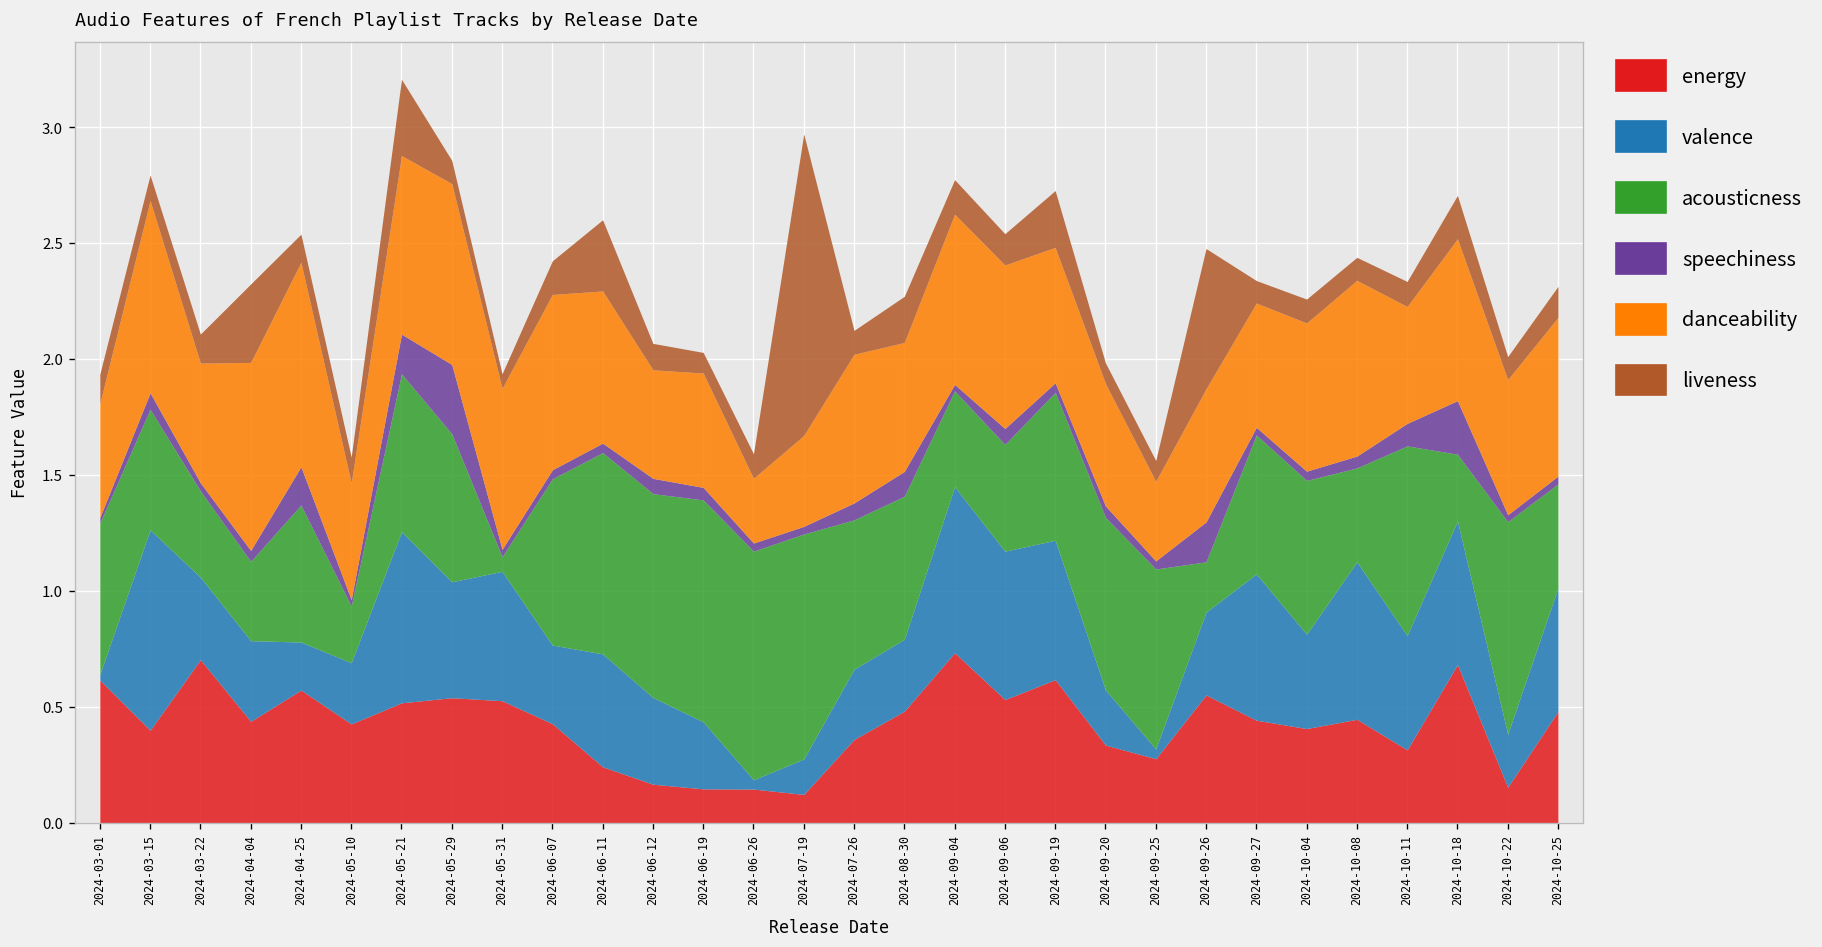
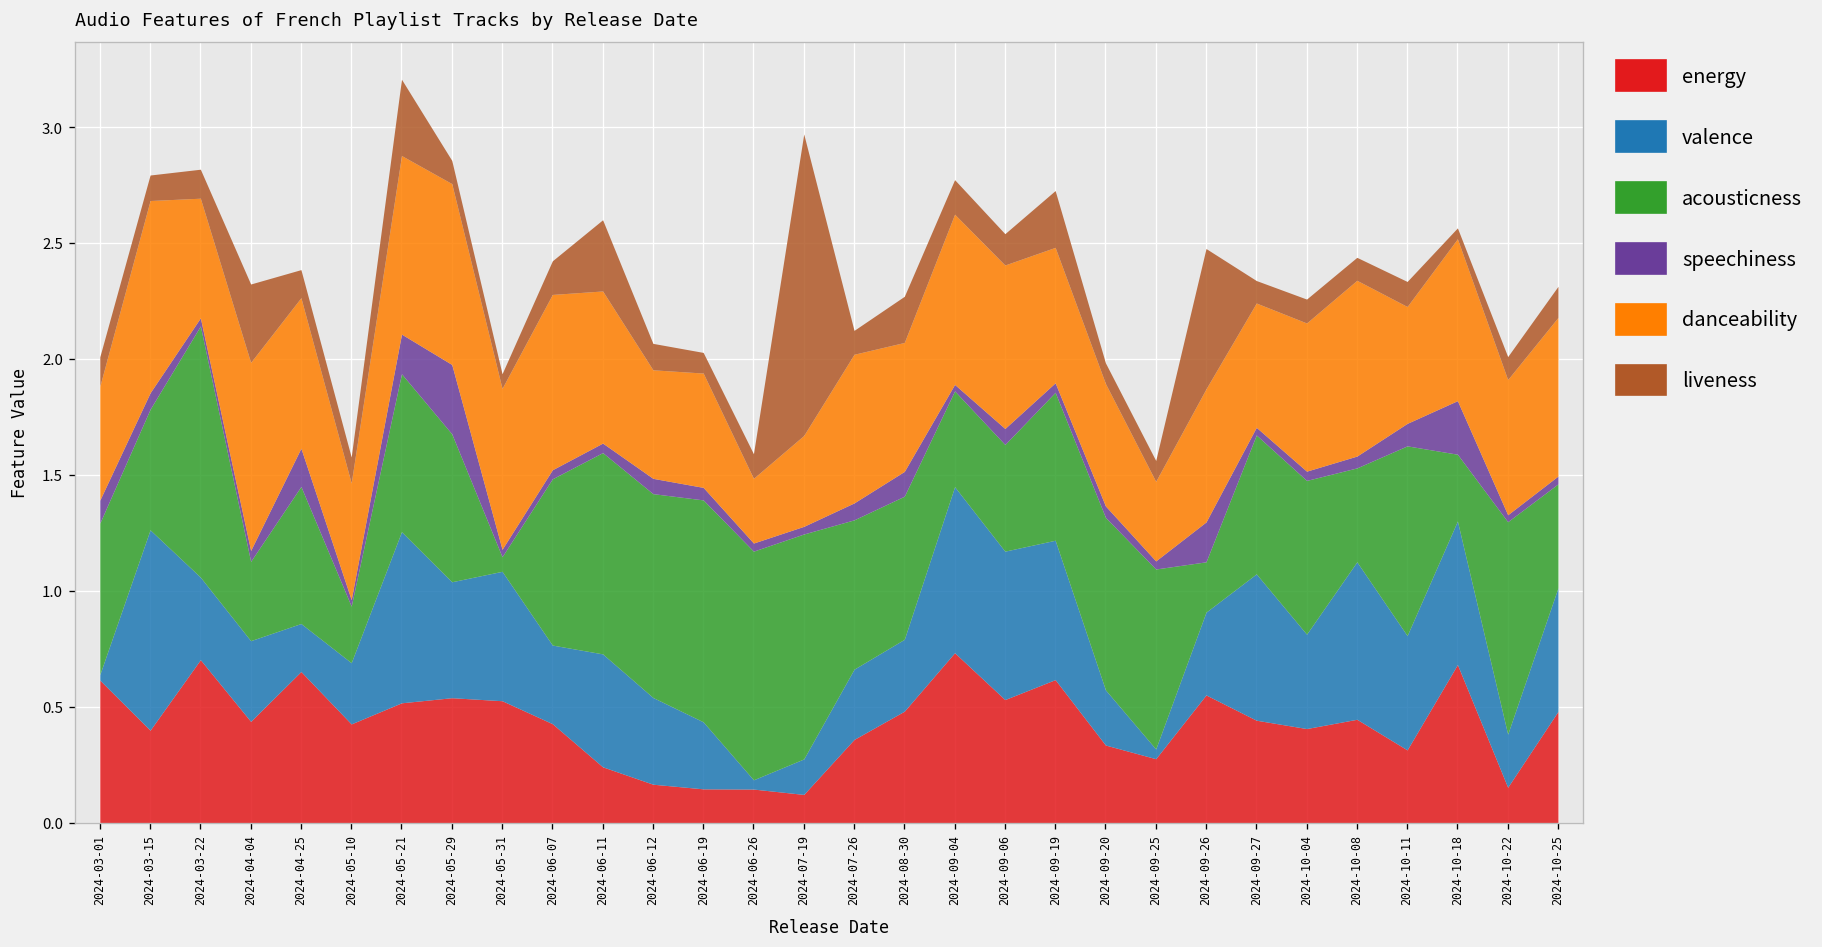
speechiness, 2024-03-01: 0.02 -> 0.10
acousticness, 2024-03-22: 0.37 -> 1.08
energy, 2024-04-25: 0.57 -> 0.65
danceability, 2024-04-25: 0.88 -> 0.65
liveness, 2024-10-18: 0.19 -> 0.05
